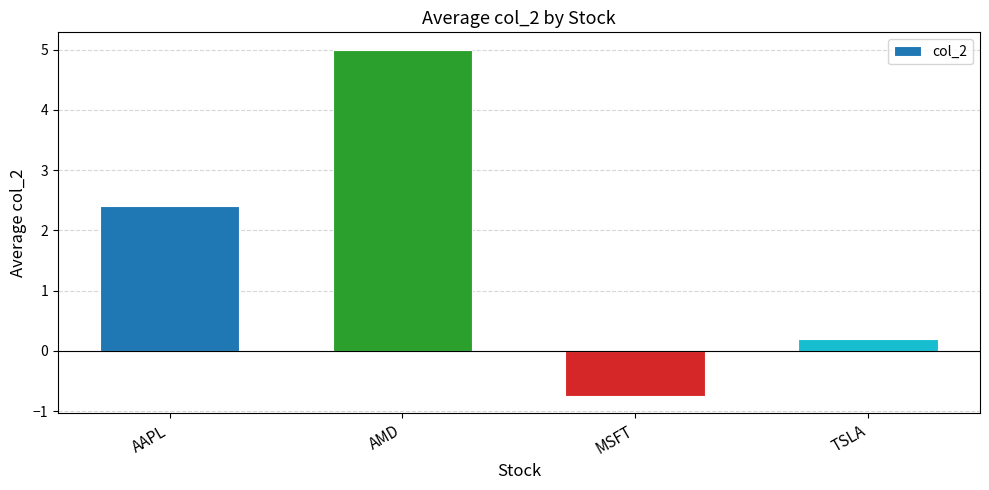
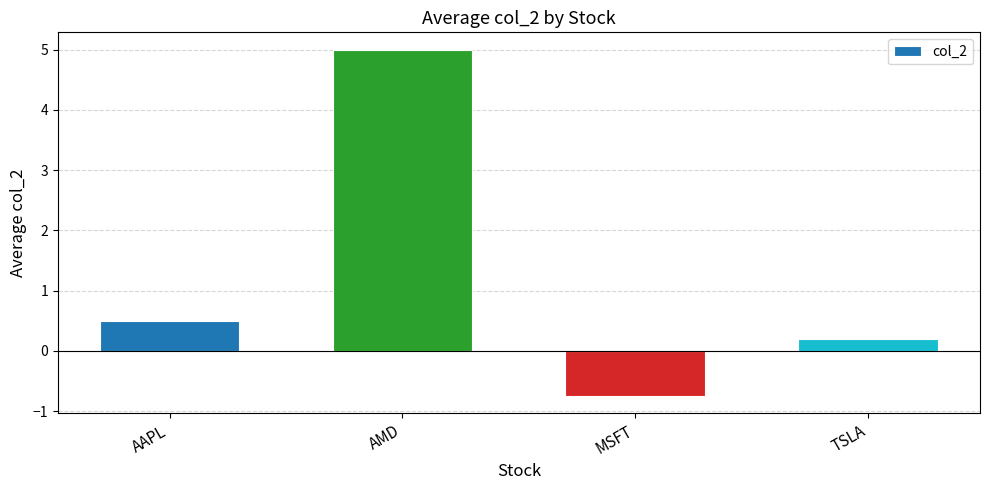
AAPL: 2.4 -> 0.5
